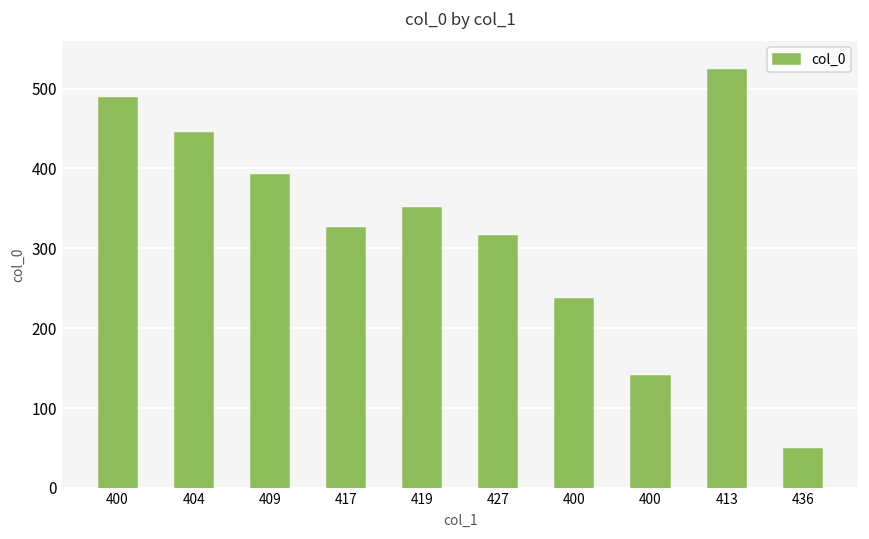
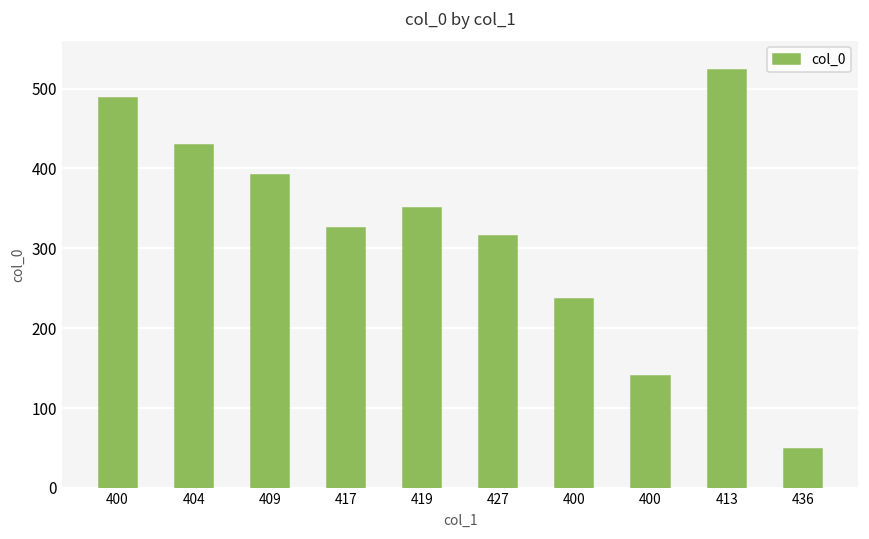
404: 440 -> 430
